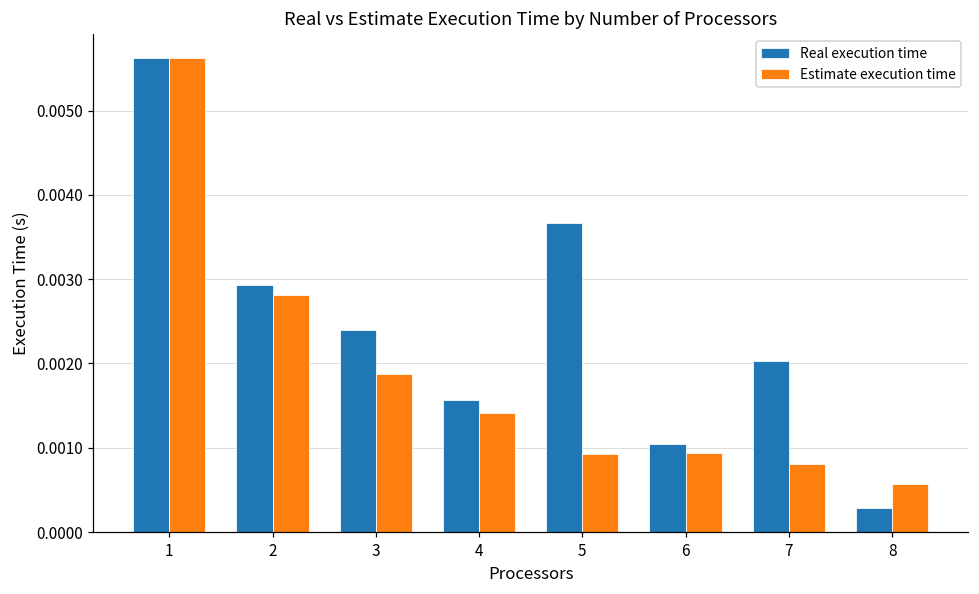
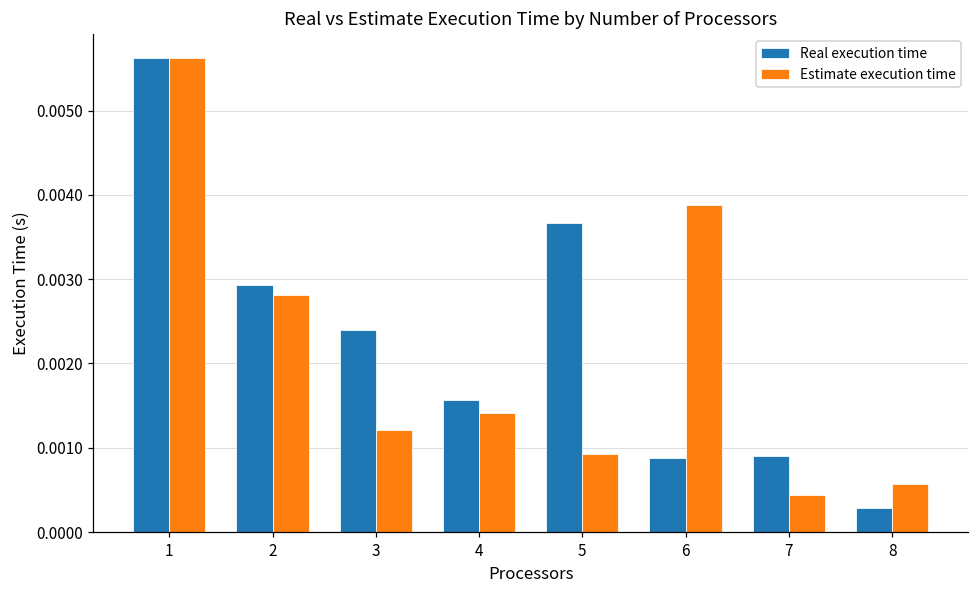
Estimate execution time, 3: 0.0019 -> 0.0012
Real execution time, 6: 0.0010 -> 0.0009
Estimate execution time, 6: 0.0009 -> 0.0039
Real execution time, 7: 0.0020 -> 0.0009
Estimate execution time, 7: 0.0008 -> 0.0004
